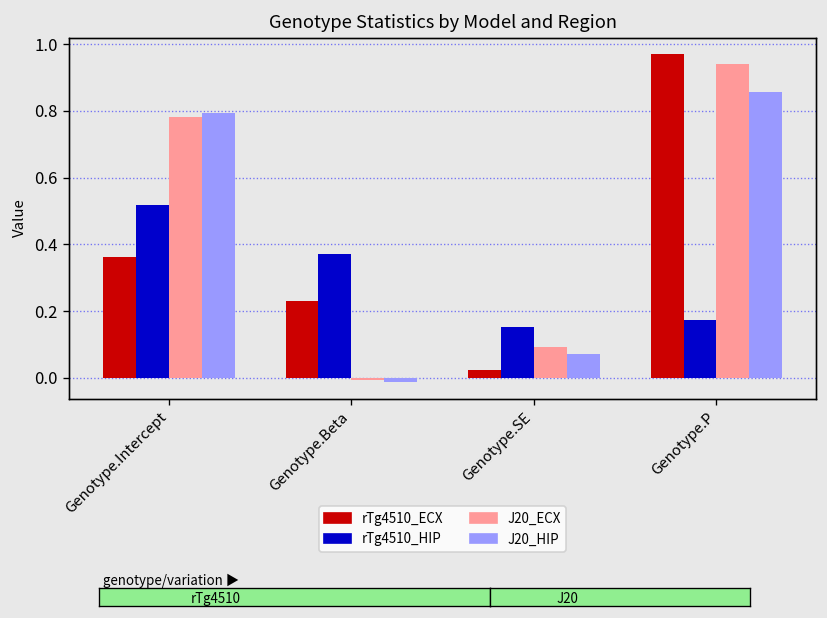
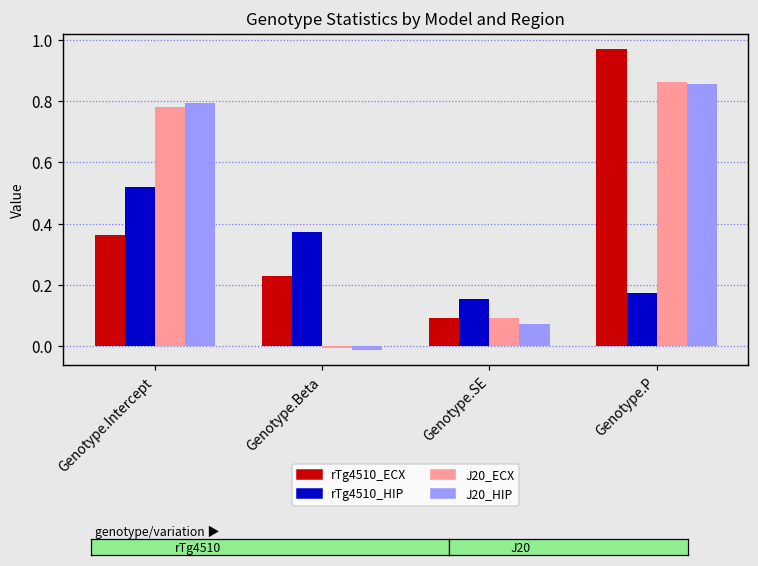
rTg4510_ECX, Genotype.SE: 0.02 -> 0.09
J20_ECX, Genotype.P: 0.94 -> 0.86
